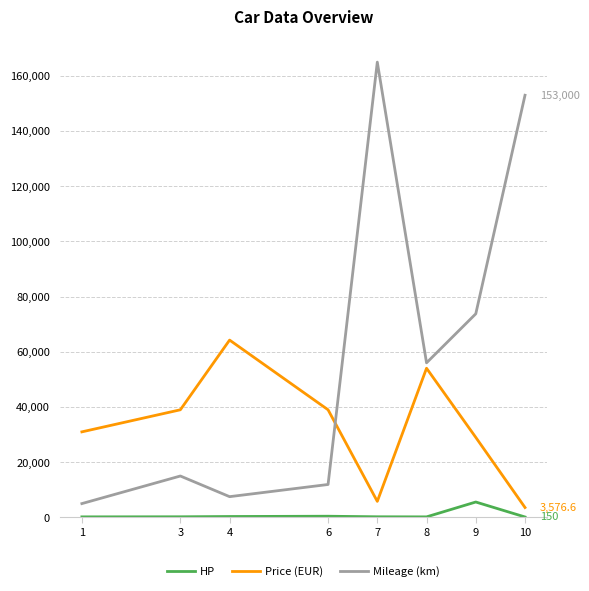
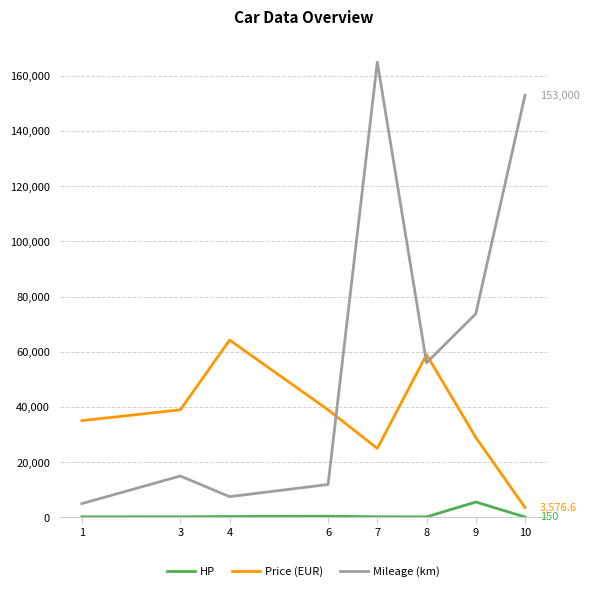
Price (EUR), 1: 31,000 -> 35,000
Price (EUR), 7: 6,000 -> 25,000
Price (EUR), 8: 54,000 -> 59,000
